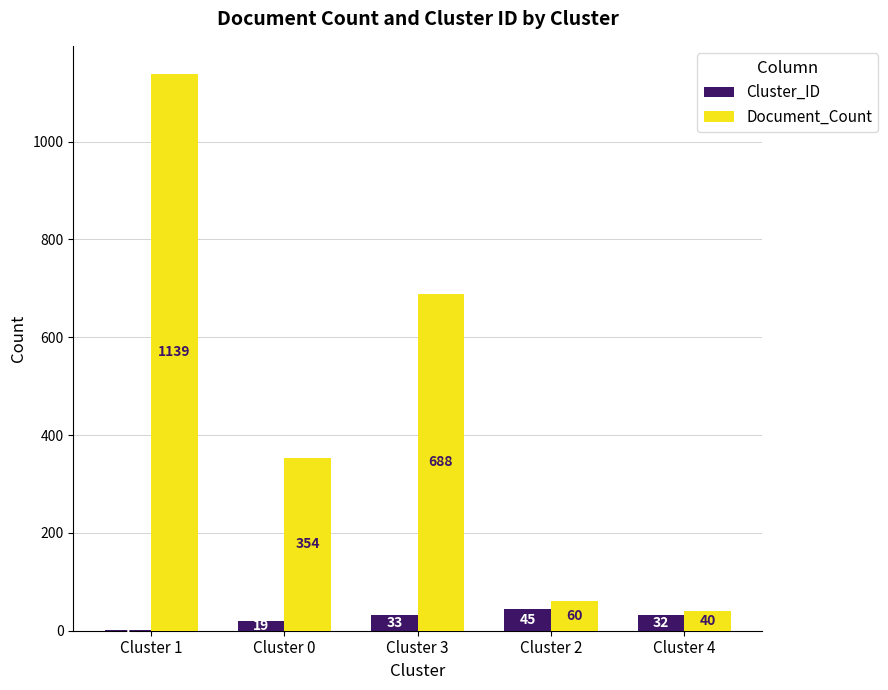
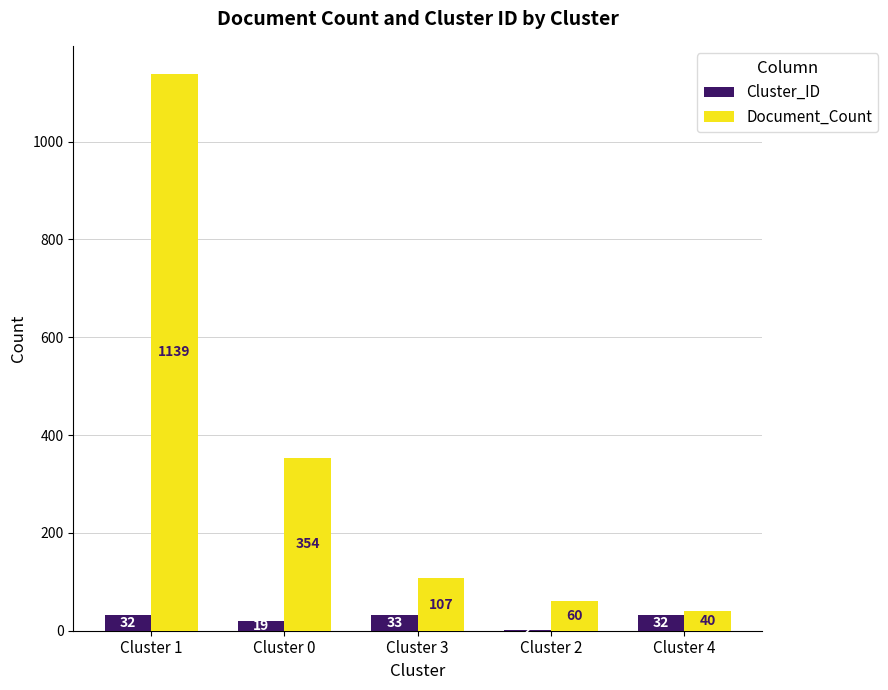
Cluster_ID, Cluster 1: 0 -> 30
Document_Count, Cluster 3: 688 -> 107
Cluster_ID, Cluster 2: 50 -> 0
